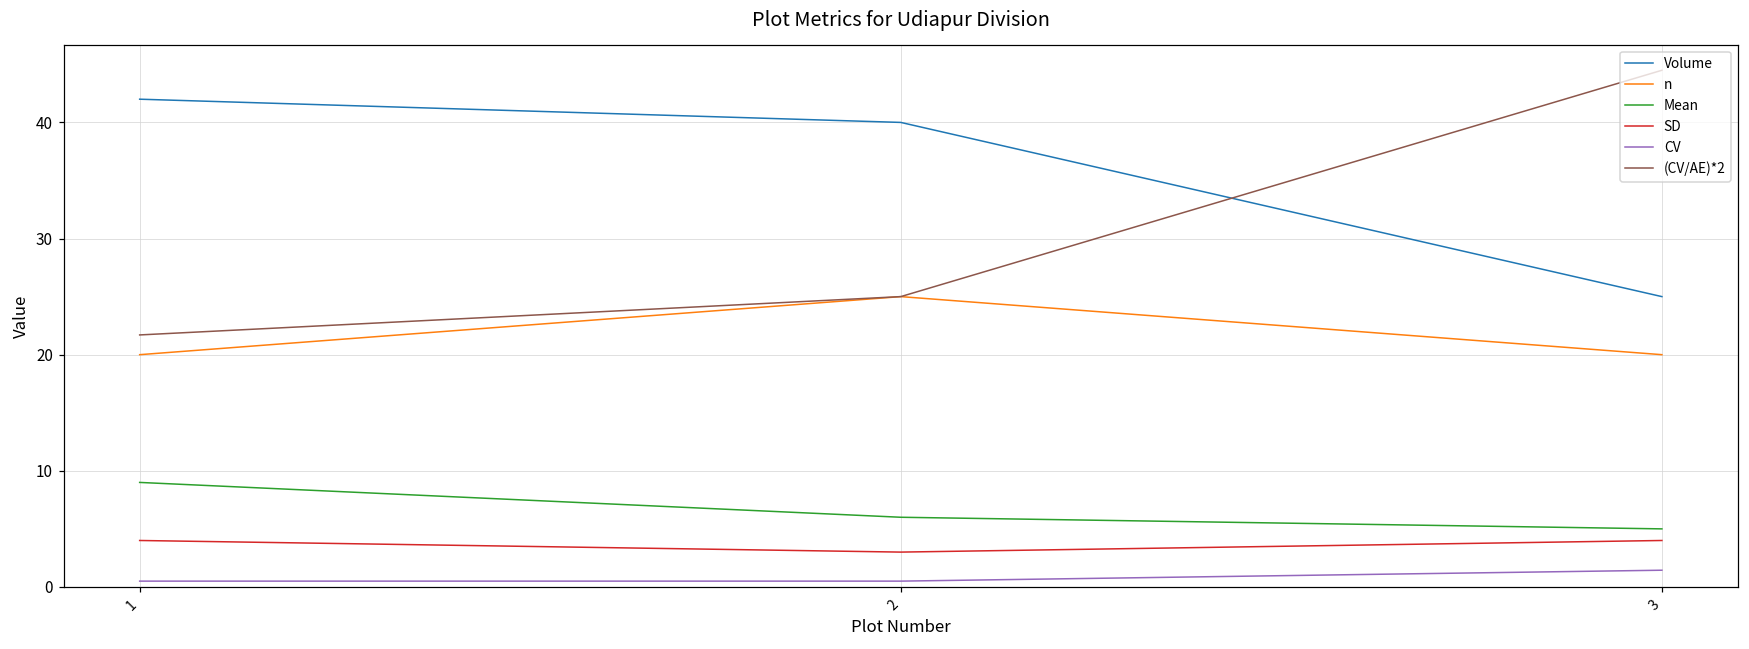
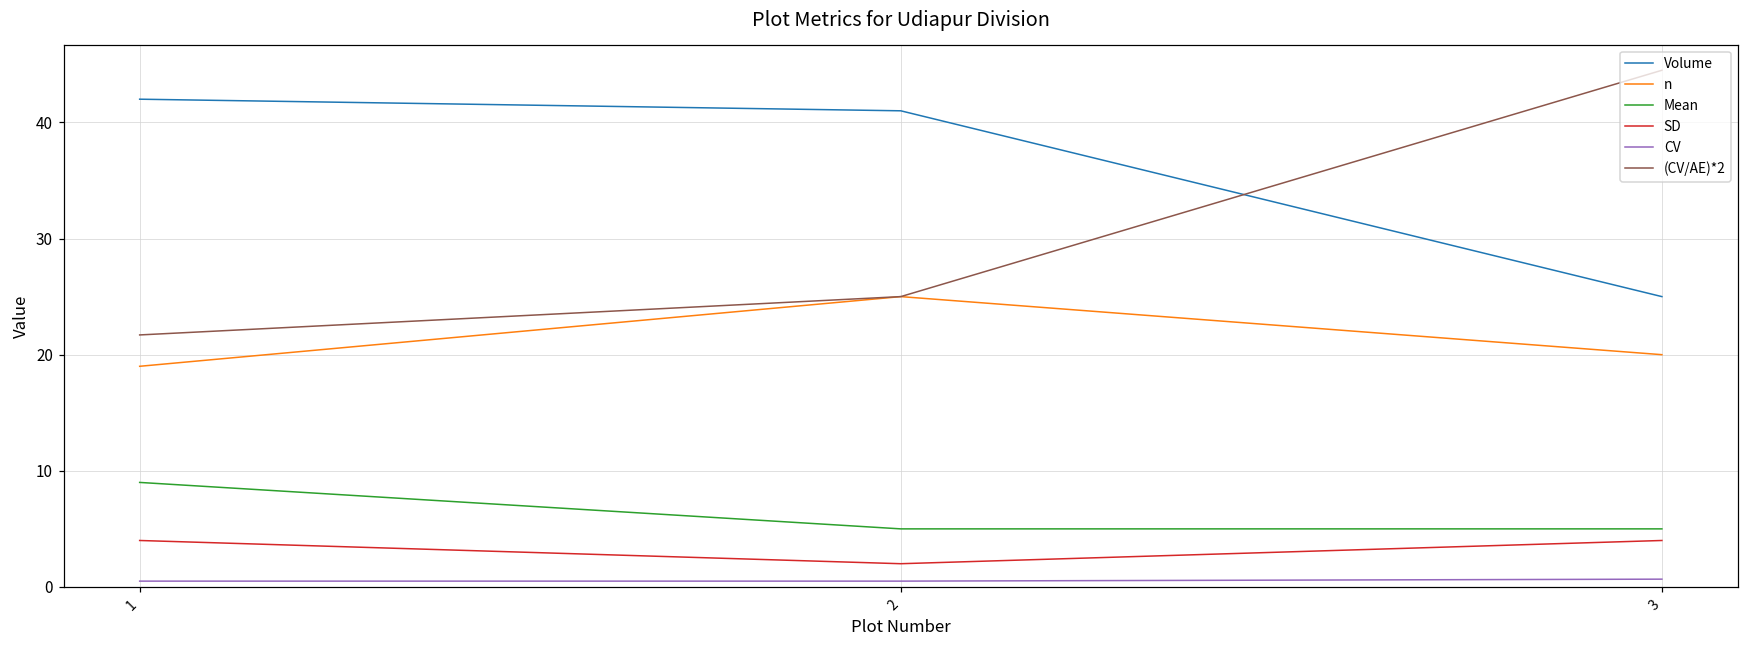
n, 1: 20 -> 19
Volume, 2: 40 -> 41
Mean, 2: 6 -> 5
SD, 2: 3 -> 2
CV, 3: 1.4 -> 0.7
